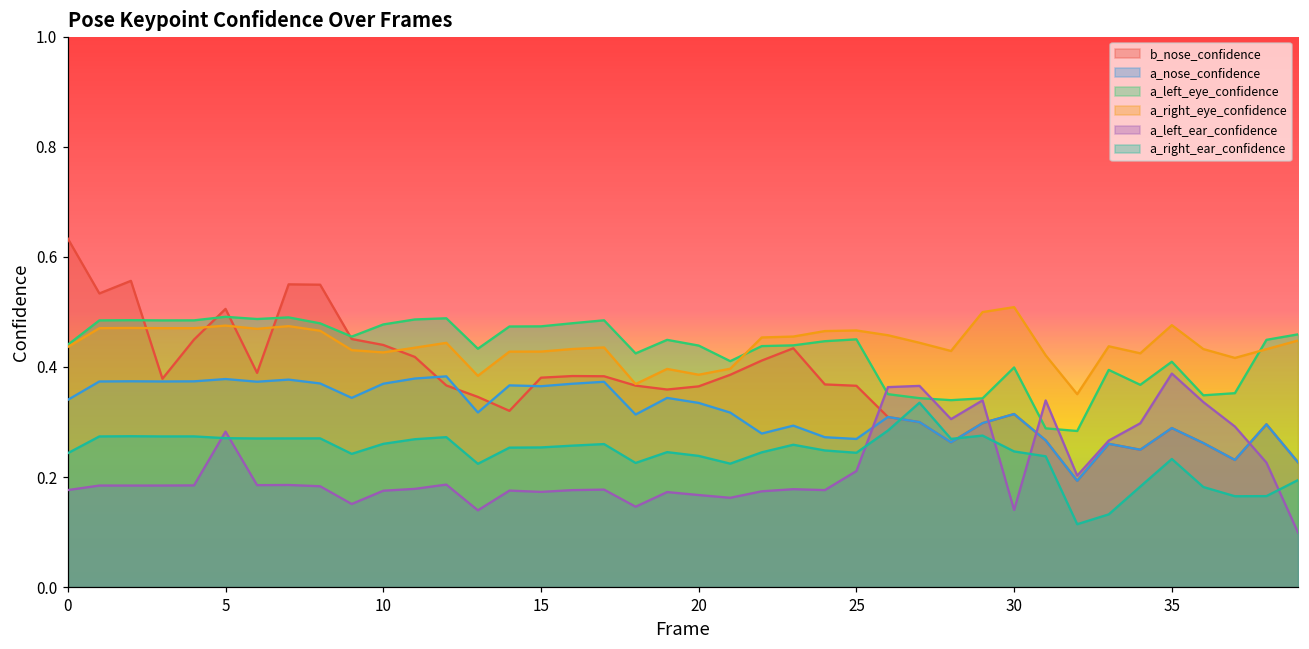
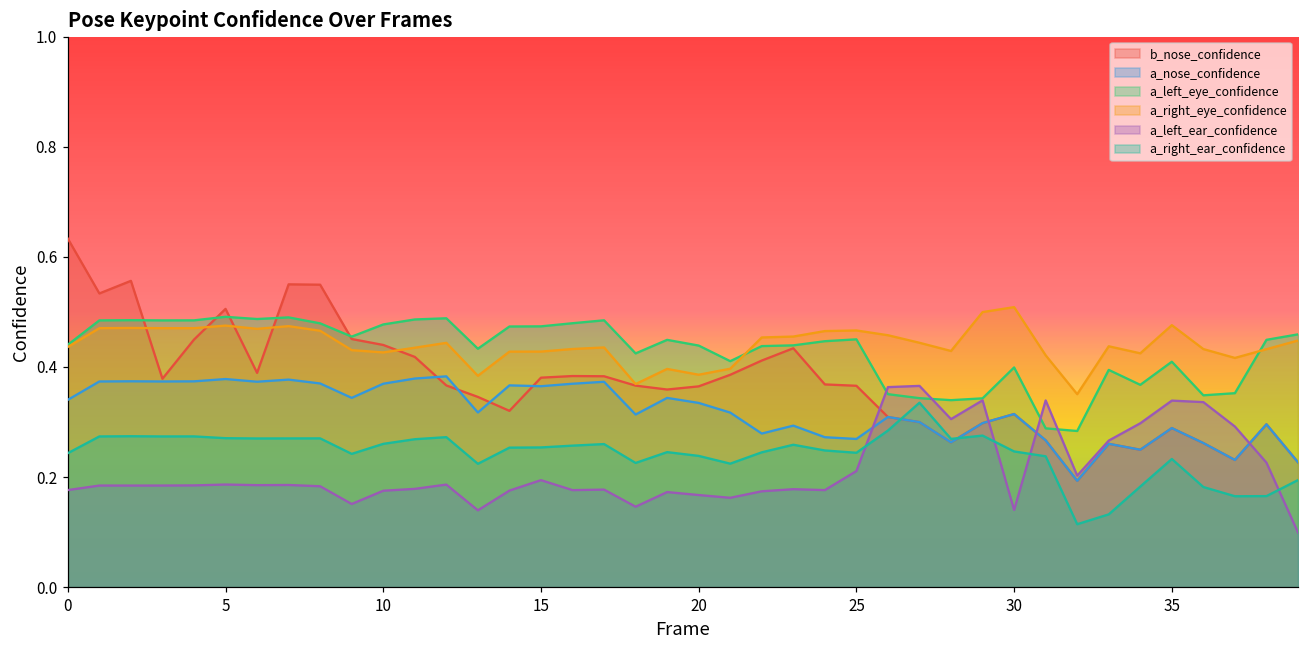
a_left_ear_confidence, 5: 0.28 -> 0.19
a_left_ear_confidence, 15: 0.17 -> 0.19
a_left_ear_confidence, 35: 0.39 -> 0.34
